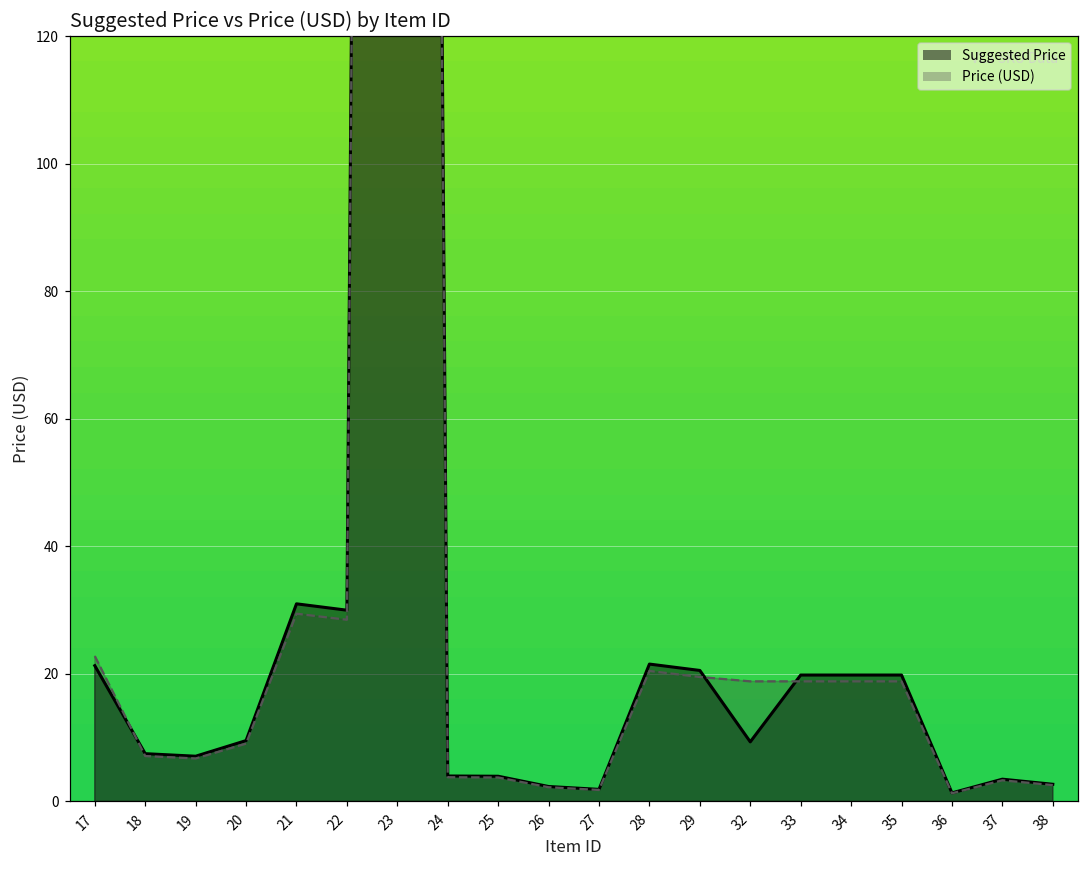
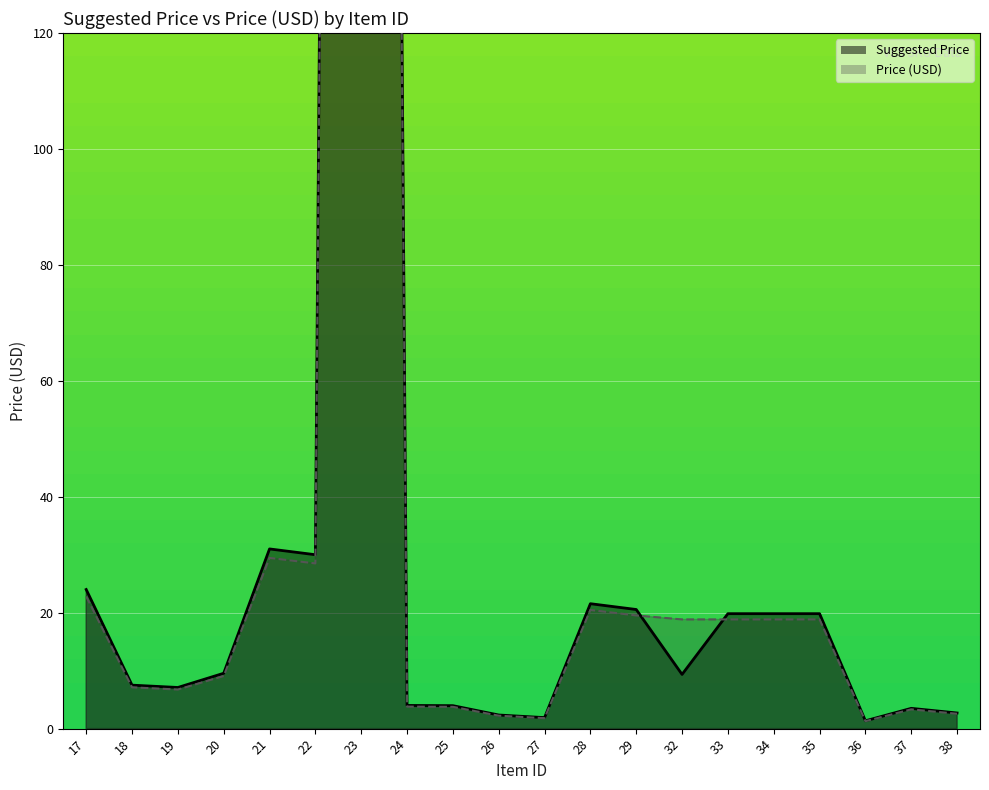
Suggested Price, 17: 21 -> 24
